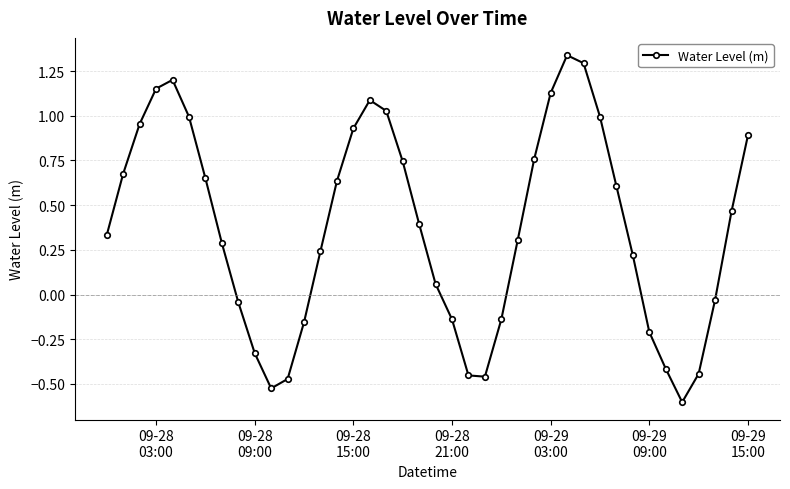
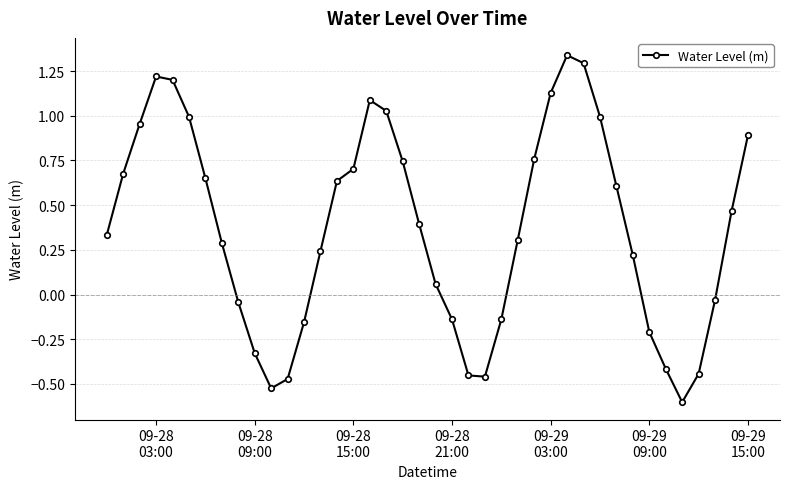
09-28 03:00: 1.15 -> 1.22
09-28 15:00: 0.93 -> 0.70
